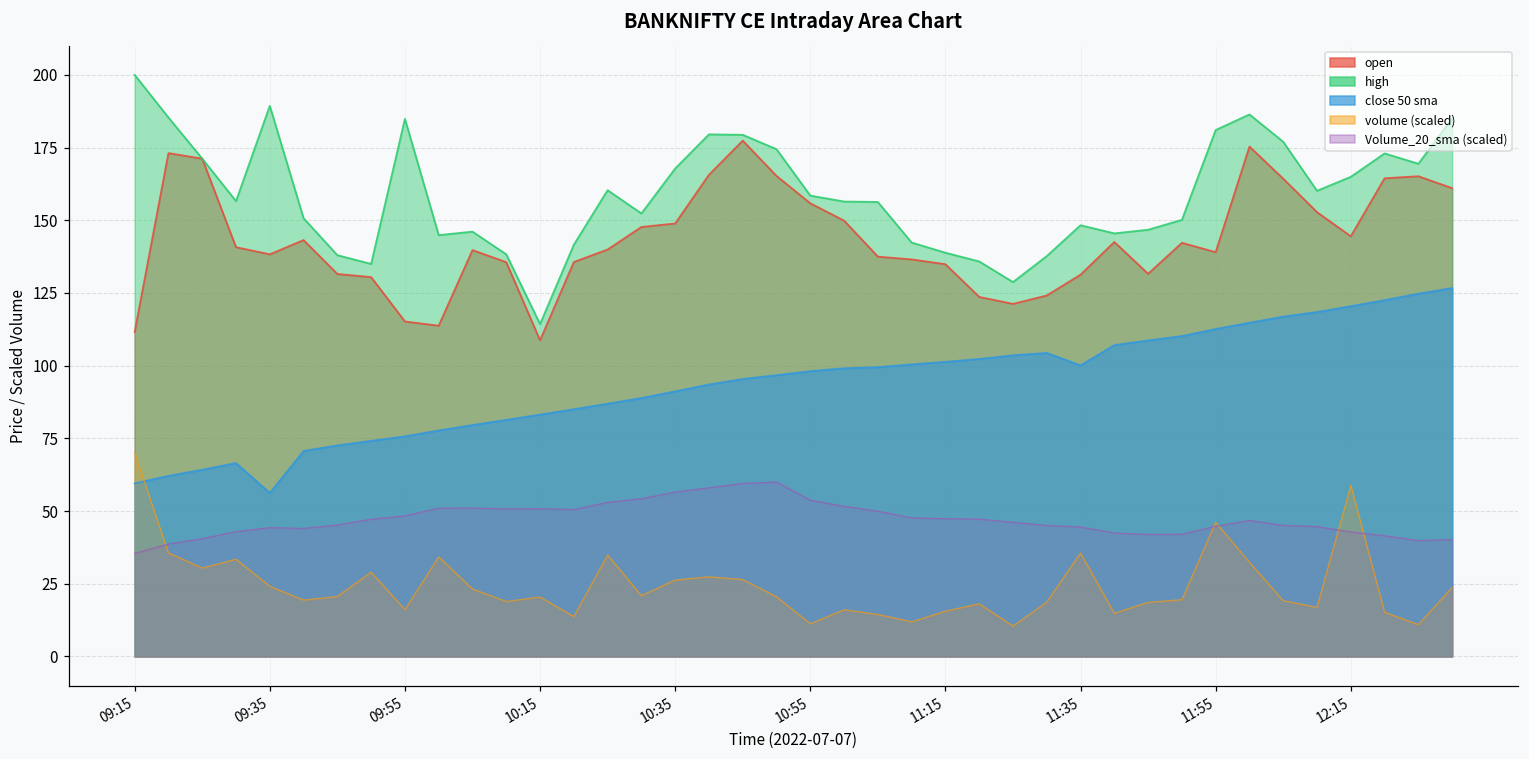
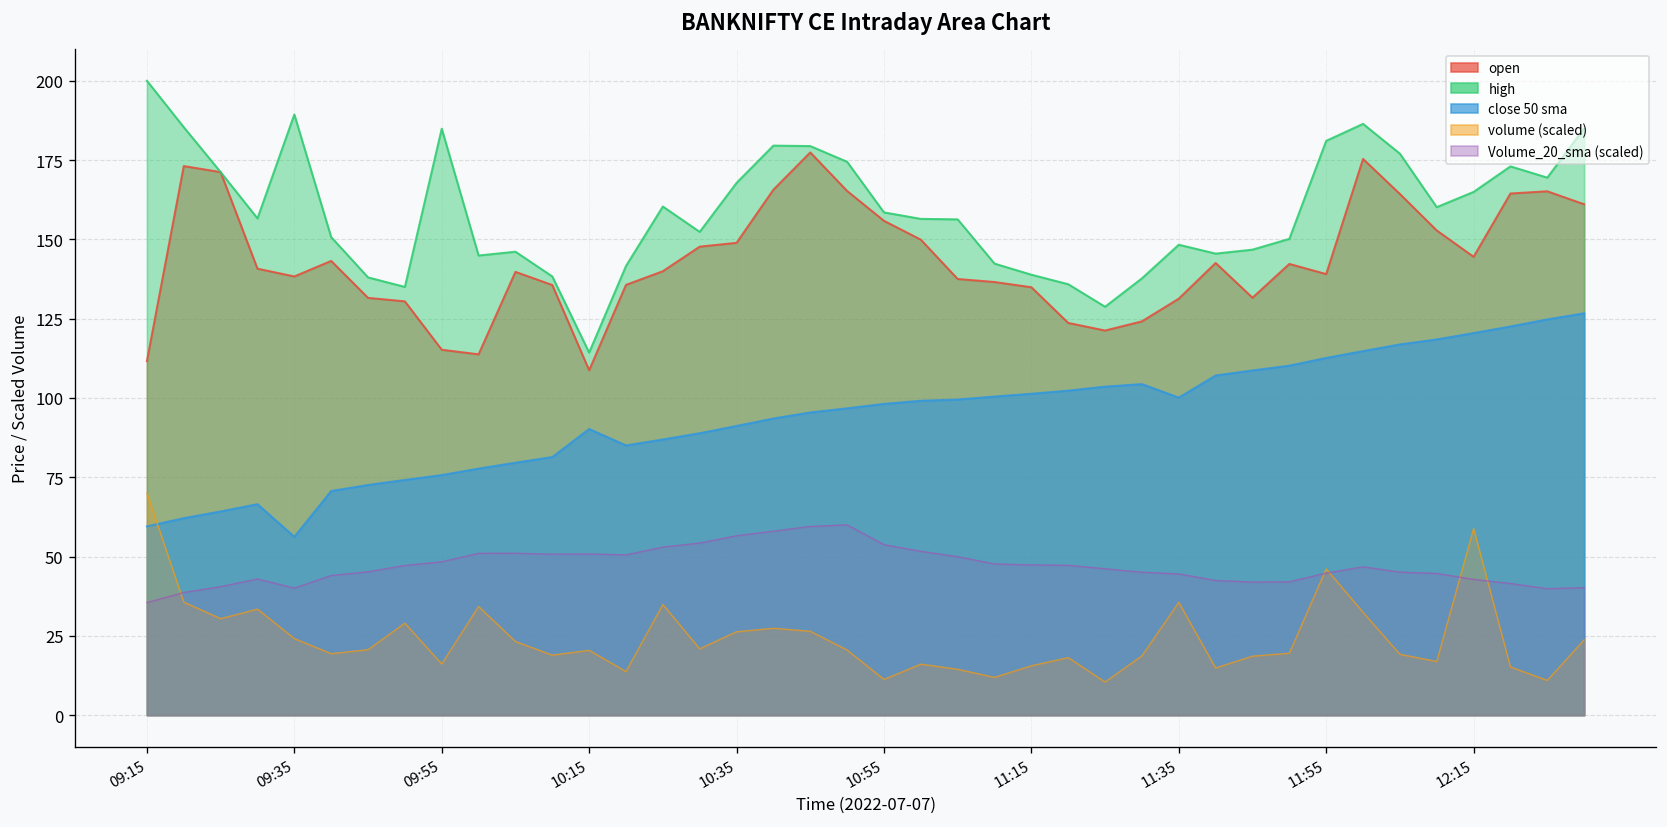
Volume_20_sma (scaled), 09:35: 44 -> 40
close 50 sma, 10:15: 83 -> 90
